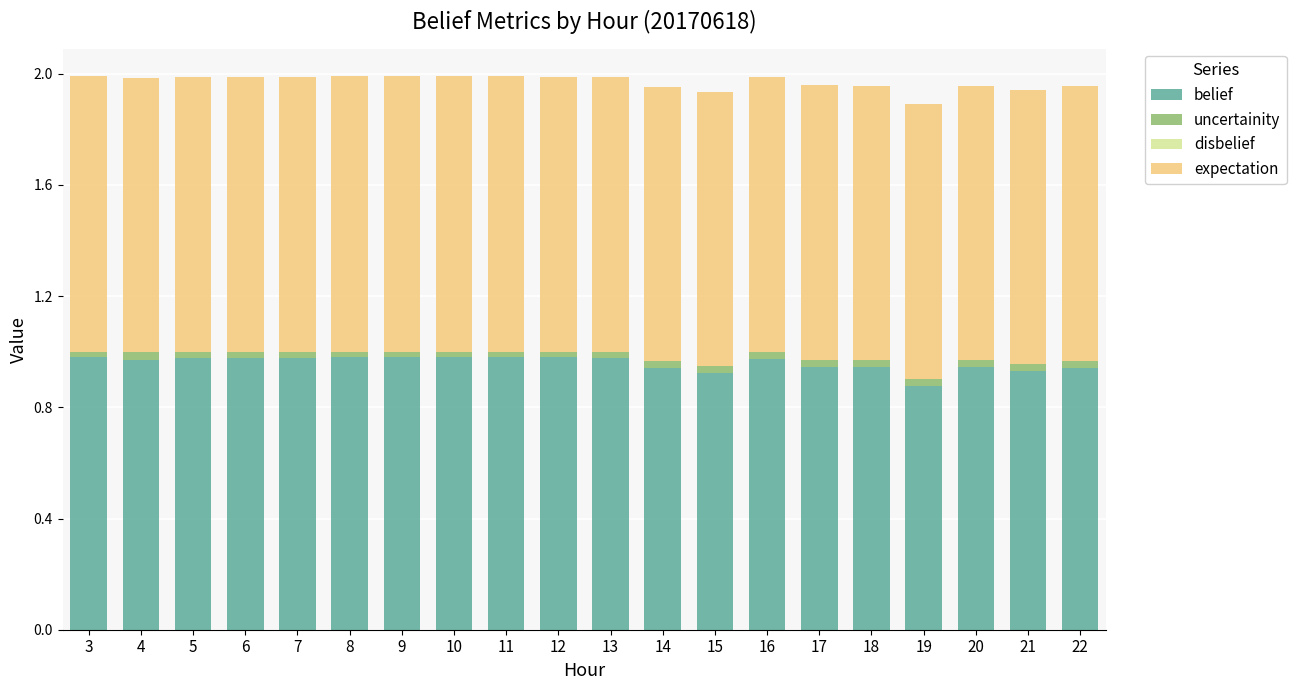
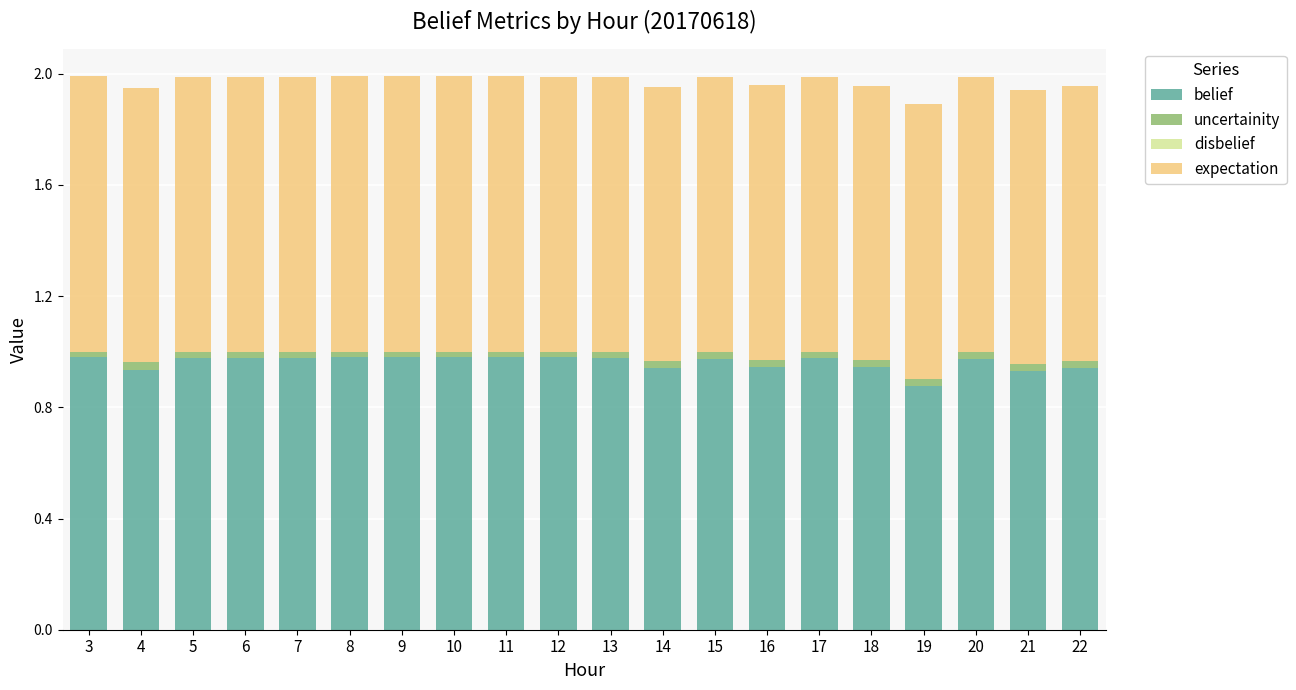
belief, 4: 0.97 -> 0.93
belief, 15: 0.92 -> 0.98
belief, 16: 0.98 -> 0.95
belief, 17: 0.95 -> 0.98
belief, 20: 0.94 -> 0.97
